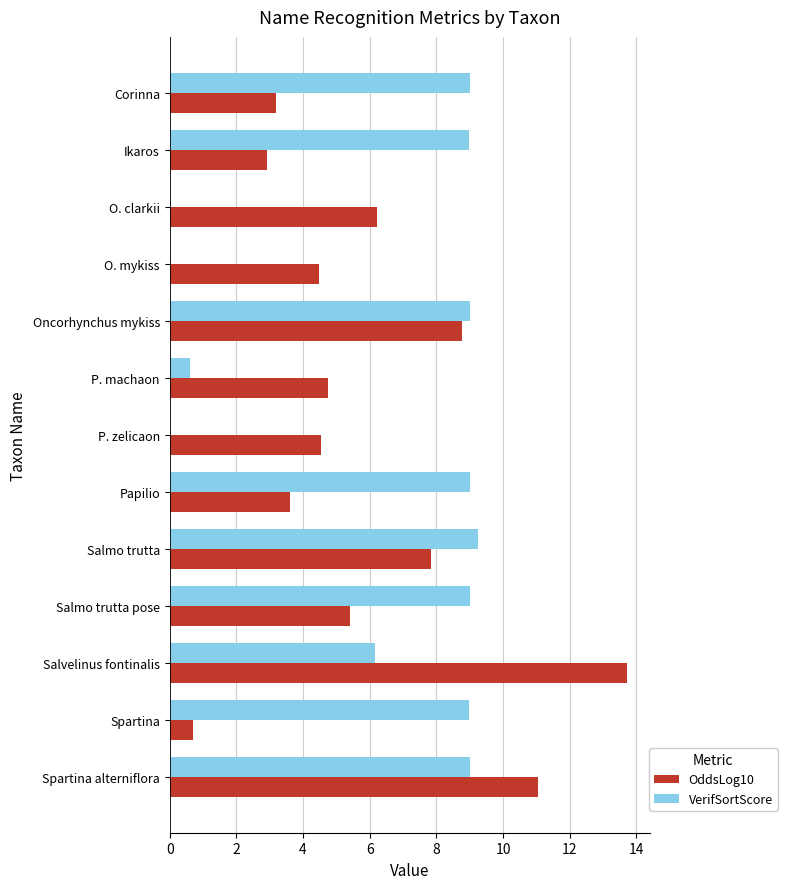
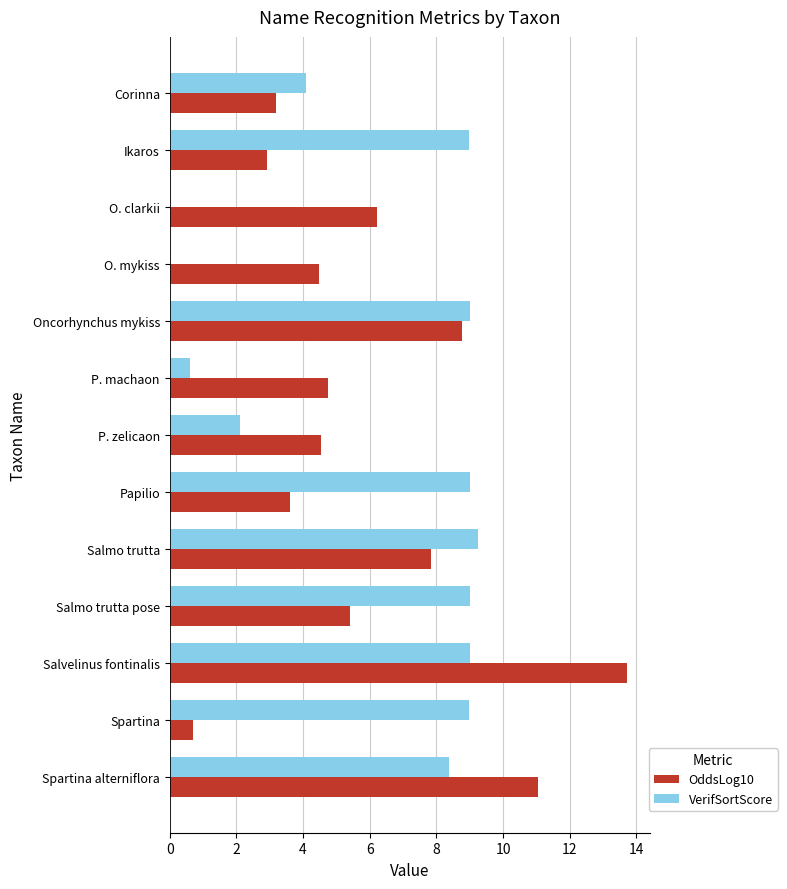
VerifSortScore, Corinna: 9.0 -> 4.1
VerifSortScore, P. zelicaon: 0.0 -> 2.1
VerifSortScore, Salvelinus fontinalis: 6.2 -> 9.0
VerifSortScore, Spartina alterniflora: 9.0 -> 8.4
